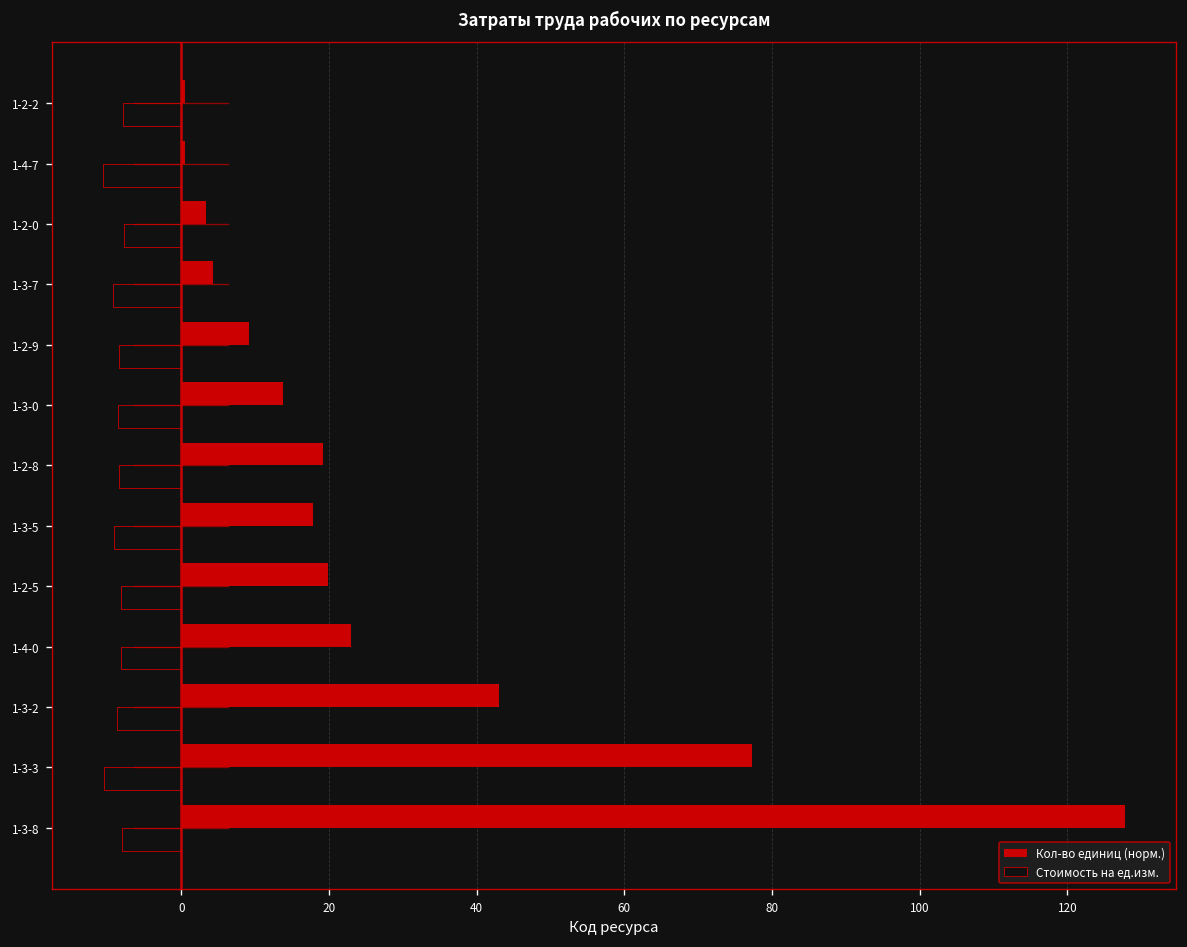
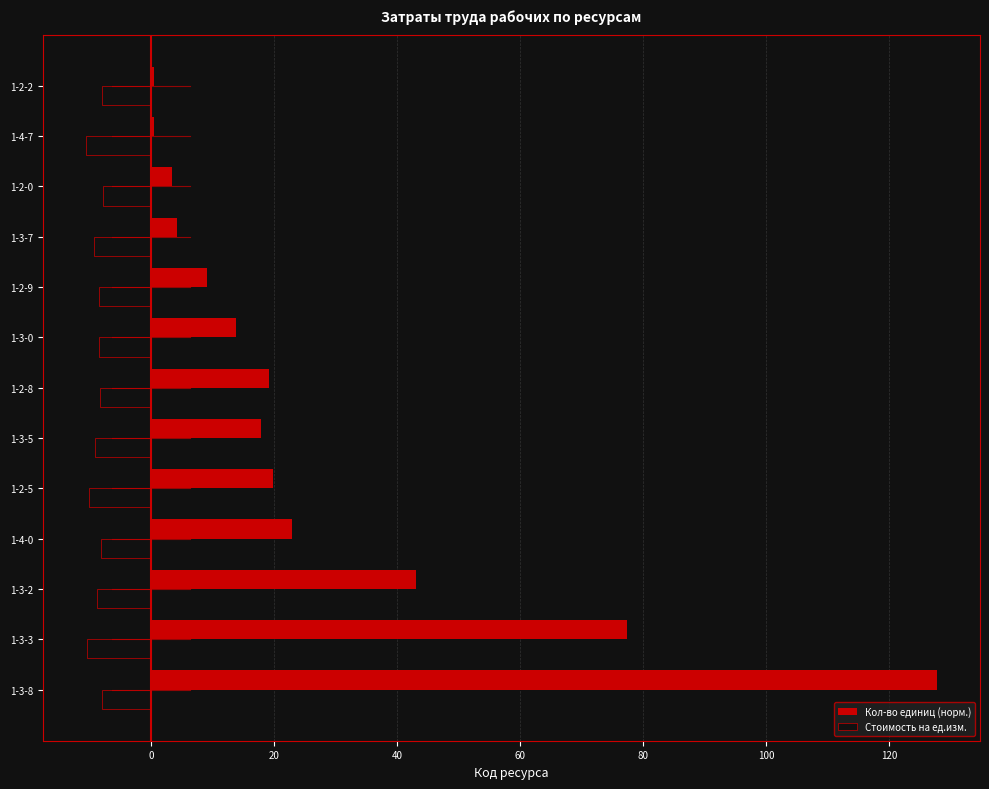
Стоимость на ед.изм., 1-2-5: -8 -> -10
